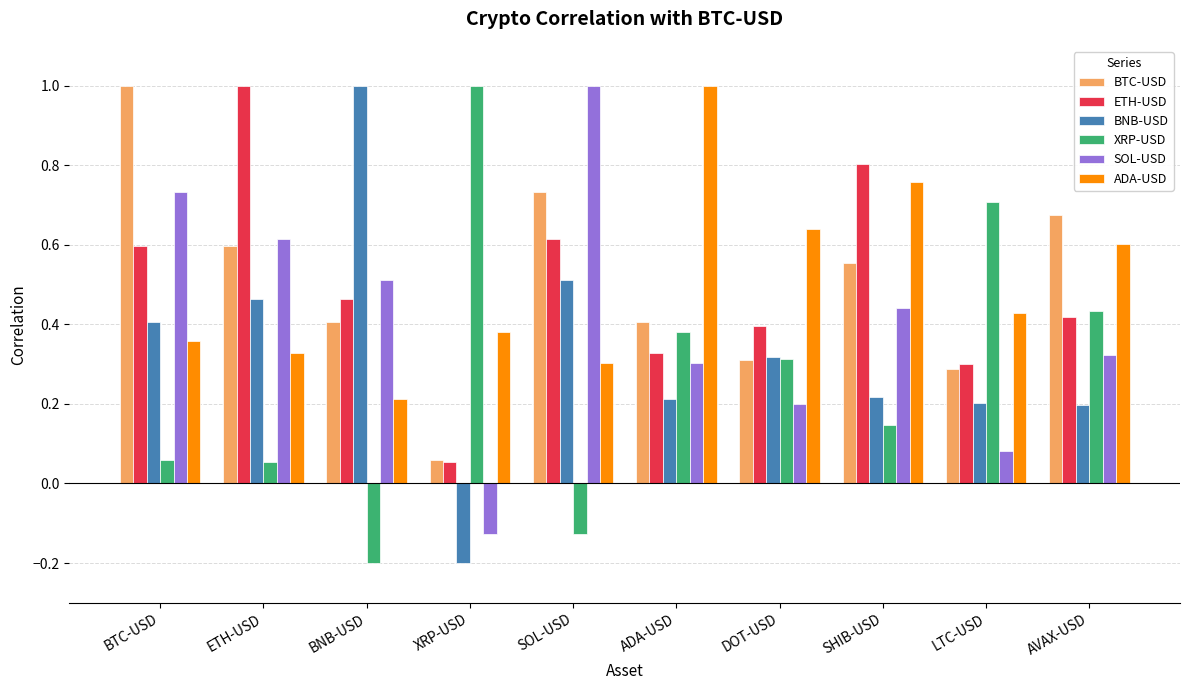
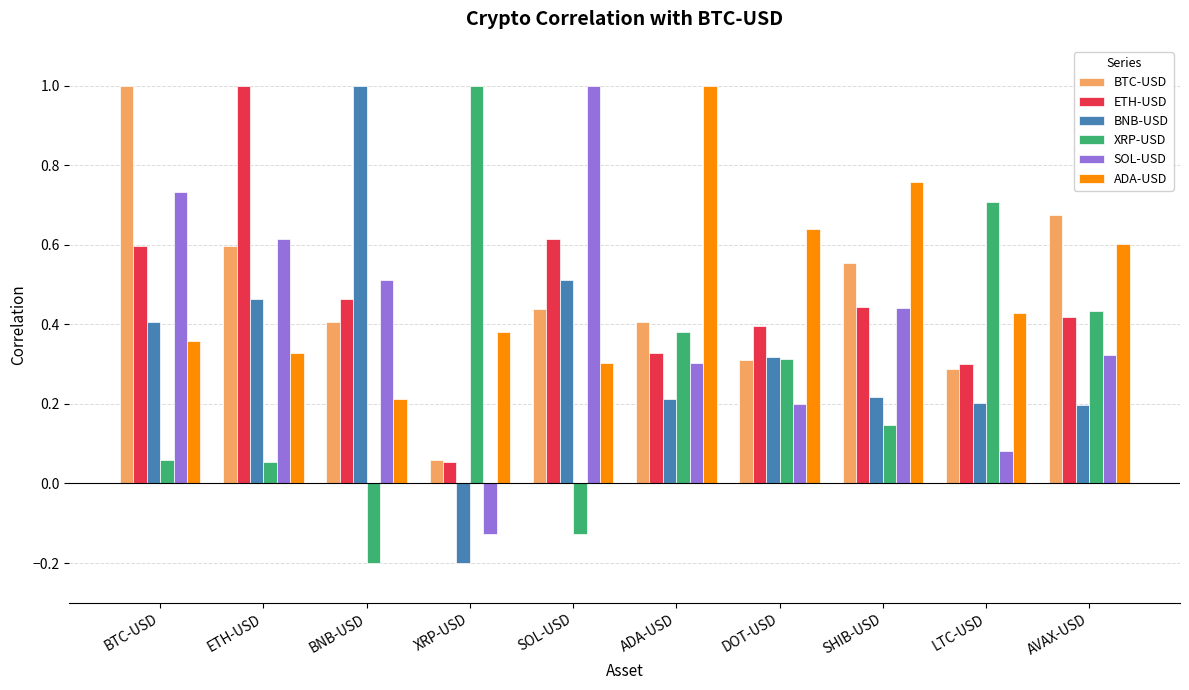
BTC-USD, SOL-USD: 0.73 -> 0.44
ETH-USD, SHIB-USD: 0.80 -> 0.44
